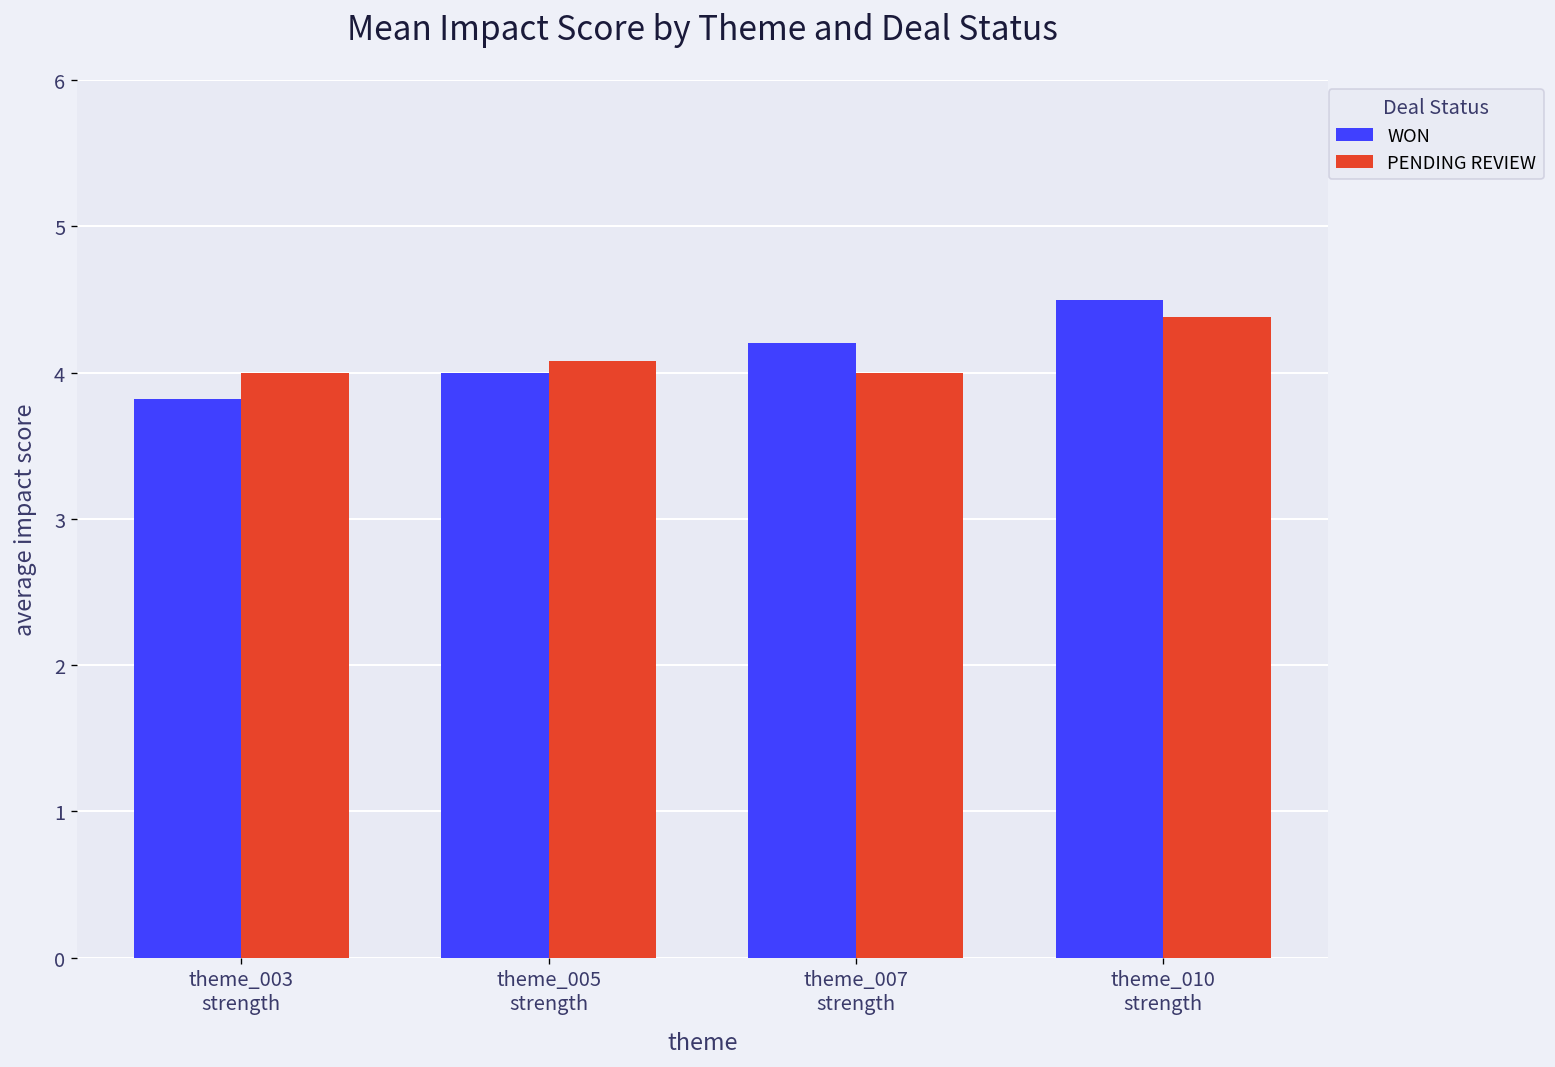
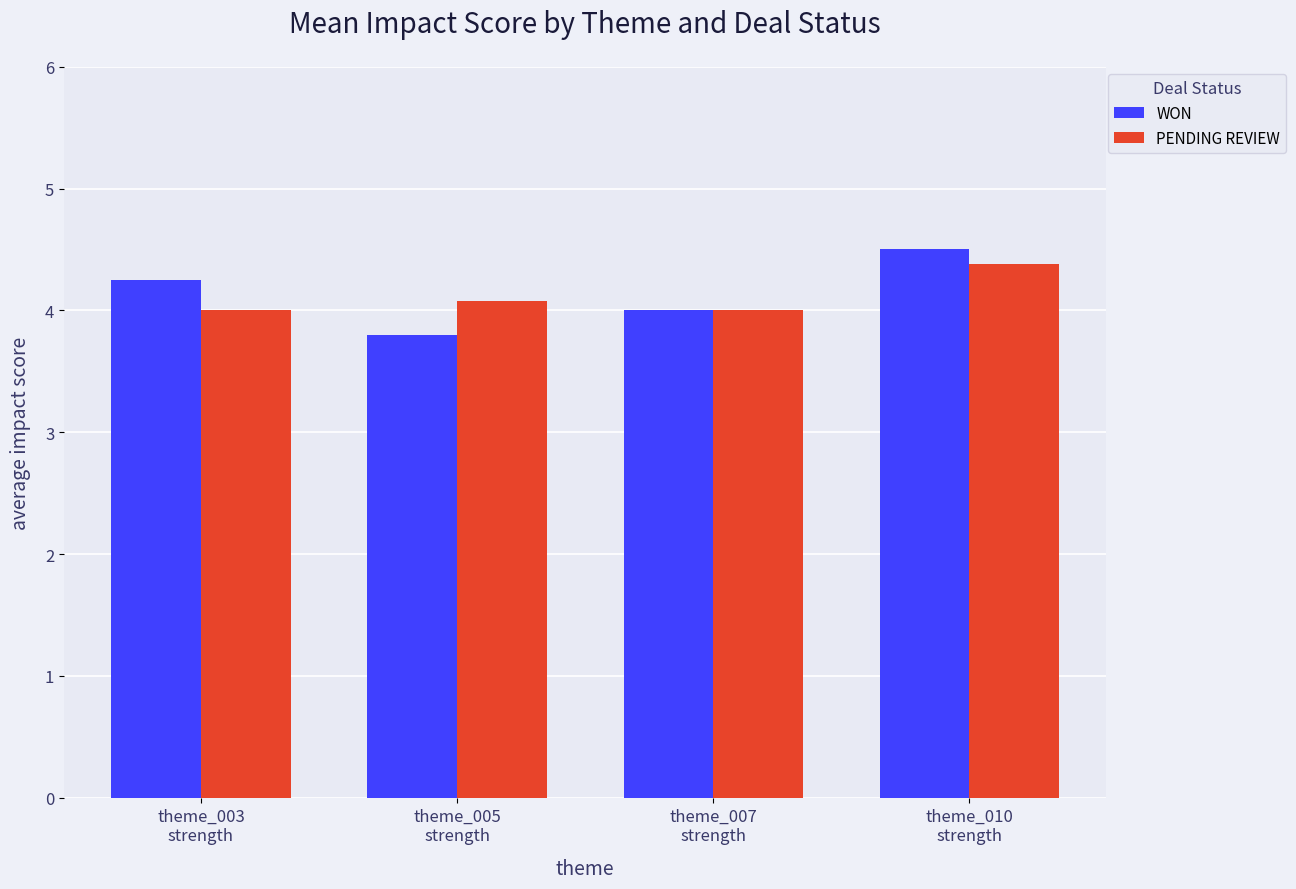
WON, theme_003 strength: 3.82 -> 4.25
WON, theme_005 strength: 4.0 -> 3.8
WON, theme_007 strength: 4.2 -> 4.0
